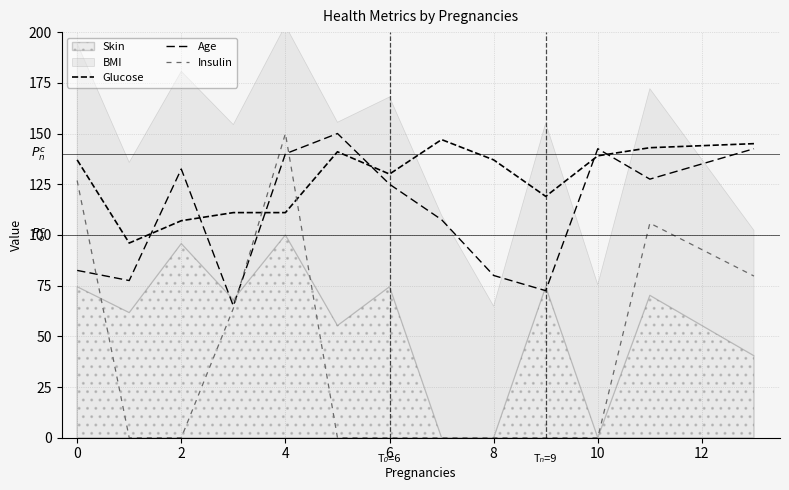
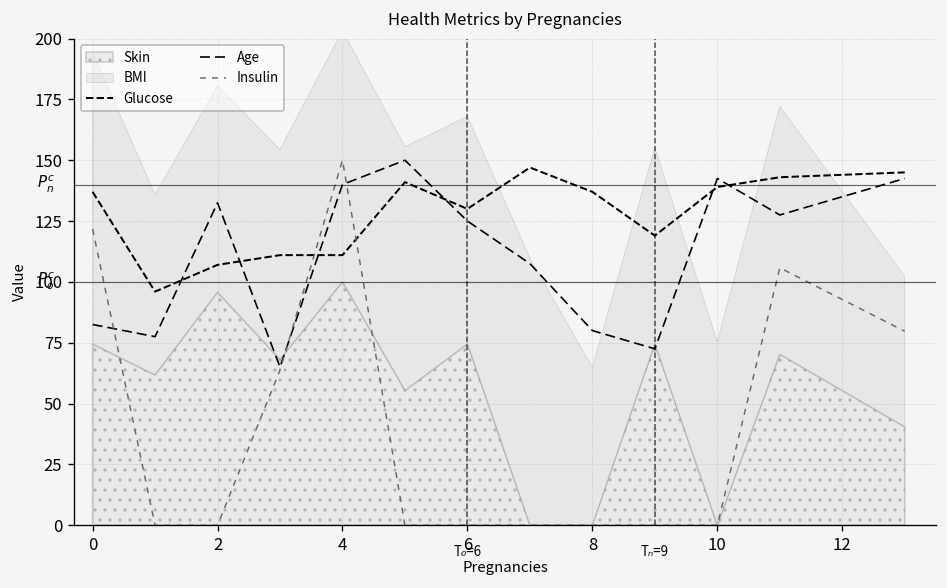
Insulin, 0: 127 -> 122
